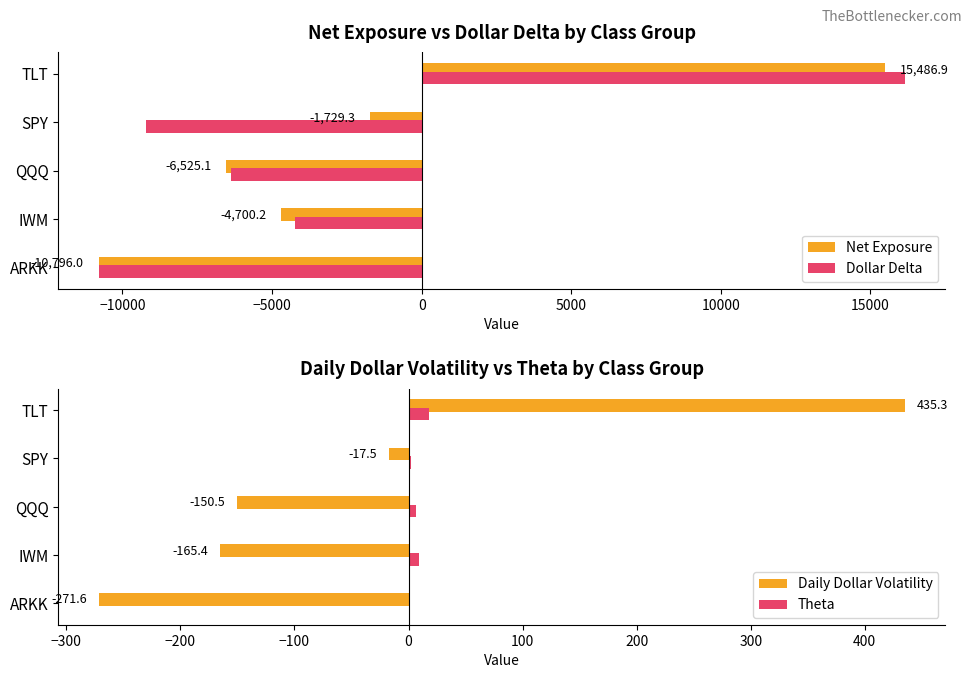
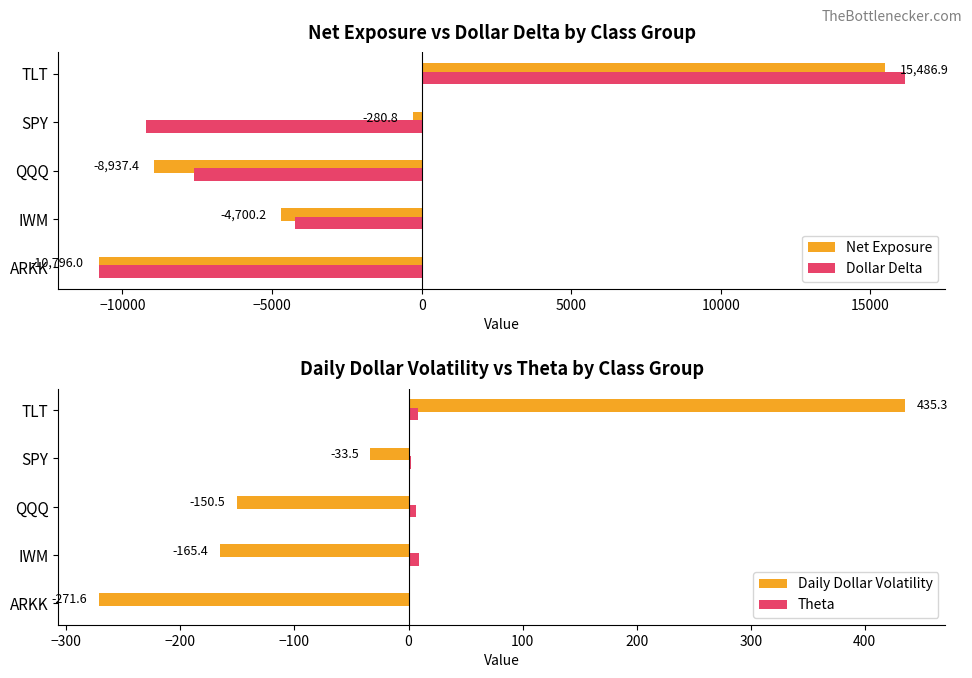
Net Exposure vs Dollar Delta by Class Group, Net Exposure, SPY: -1,729.3 -> -280.8
Net Exposure vs Dollar Delta by Class Group, Net Exposure, QQQ: -6,525.1 -> -8,937.4
Net Exposure vs Dollar Delta by Class Group, Dollar Delta, QQQ: -6400 -> -7600
Daily Dollar Volatility vs Theta by Class Group, Theta, TLT: 18 -> 8
Daily Dollar Volatility vs Theta by Class Group, Daily Dollar Volatility, SPY: -17.5 -> -33.5
